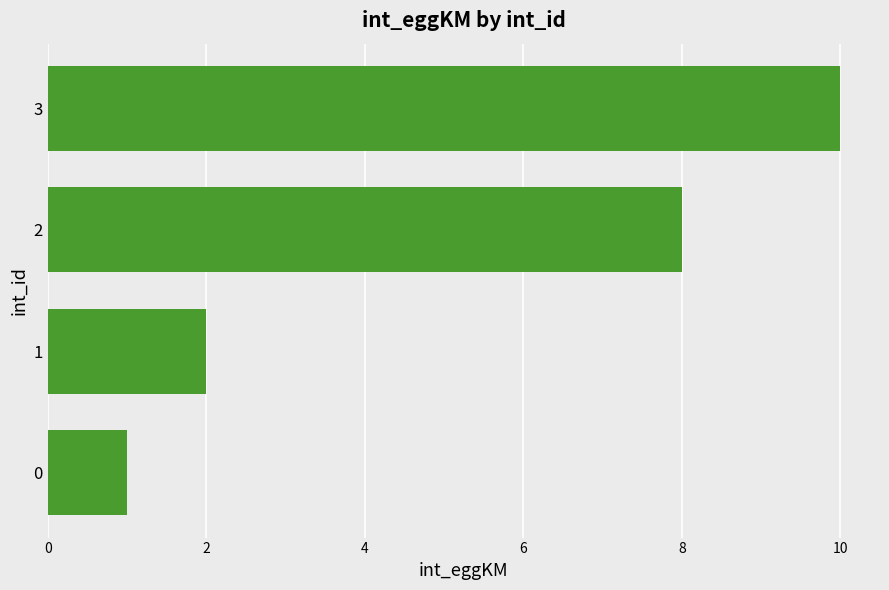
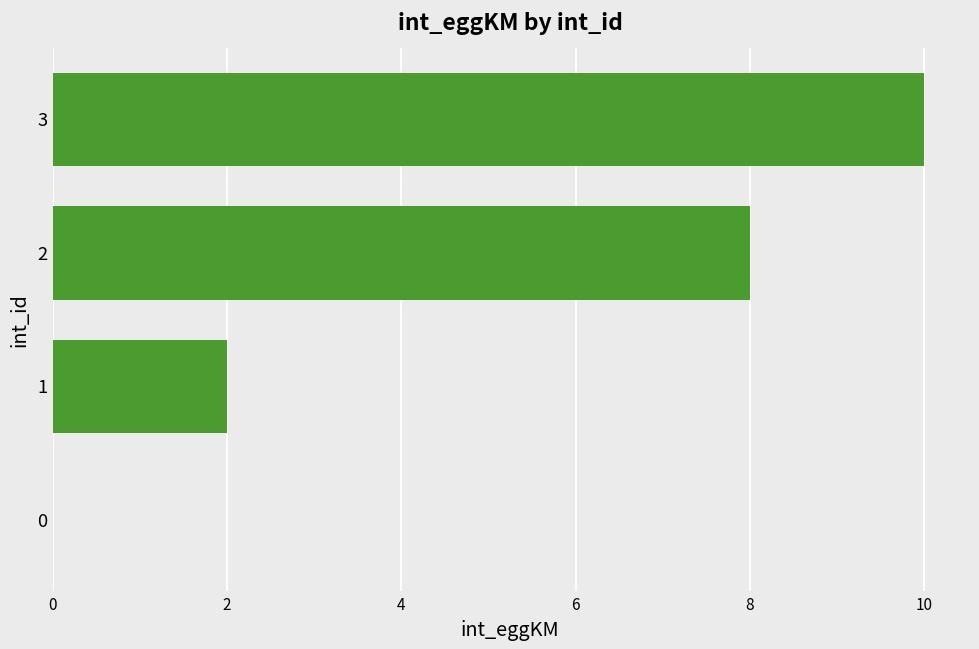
0: 1 -> 0
